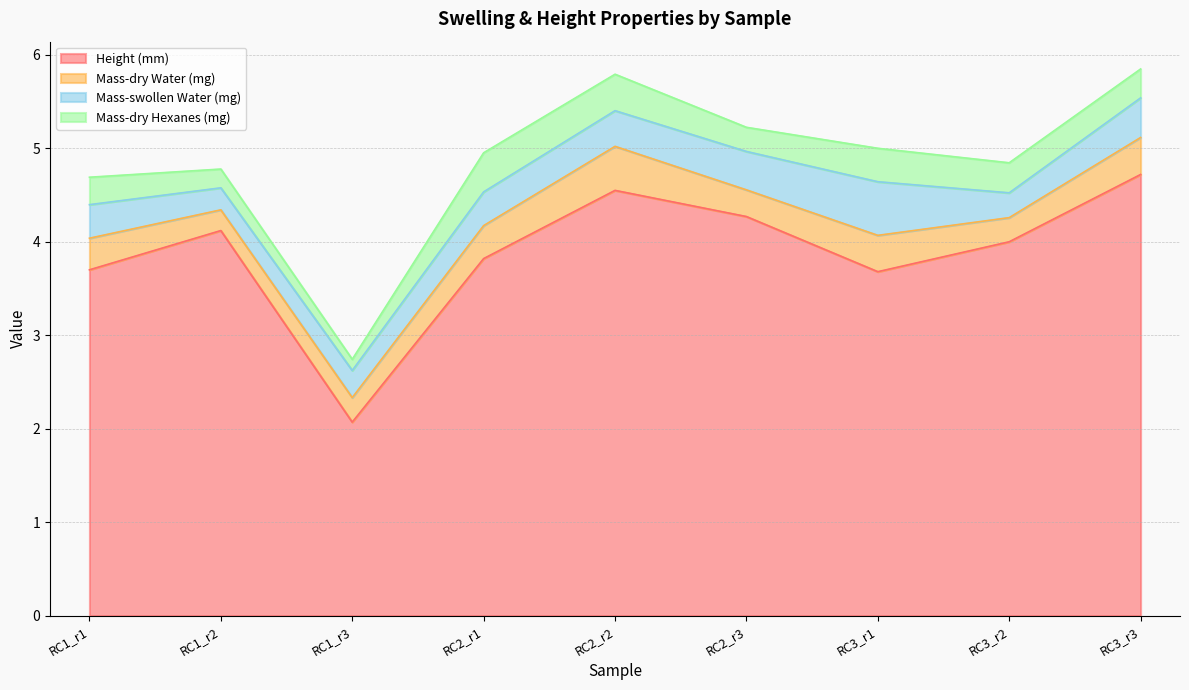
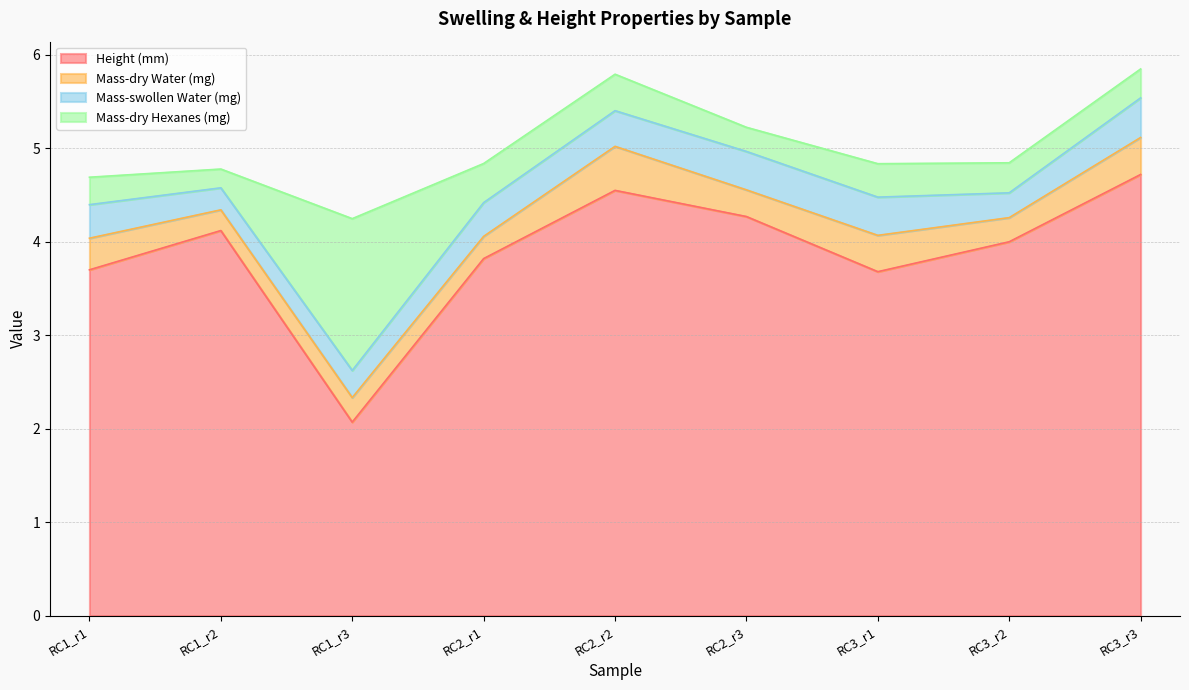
Mass-dry Hexanes (mg), RC1_r3: 0.1 -> 1.6
Mass-dry Water (mg), RC2_r1: 0.4 -> 0.2
Mass-swollen Water (mg), RC3_r1: 0.6 -> 0.4
